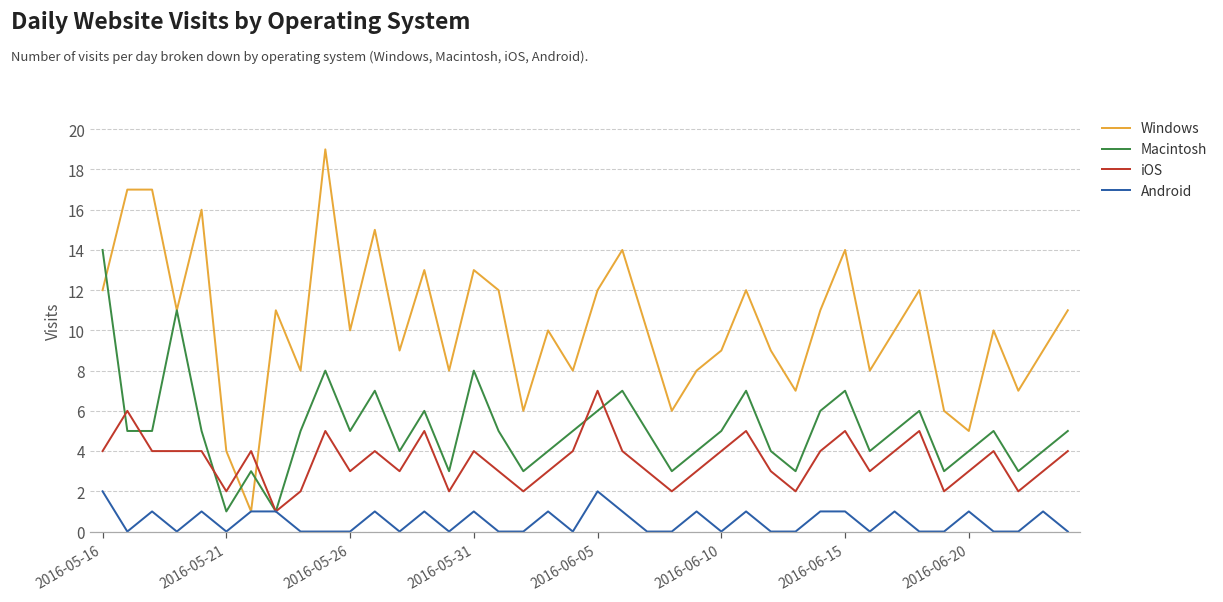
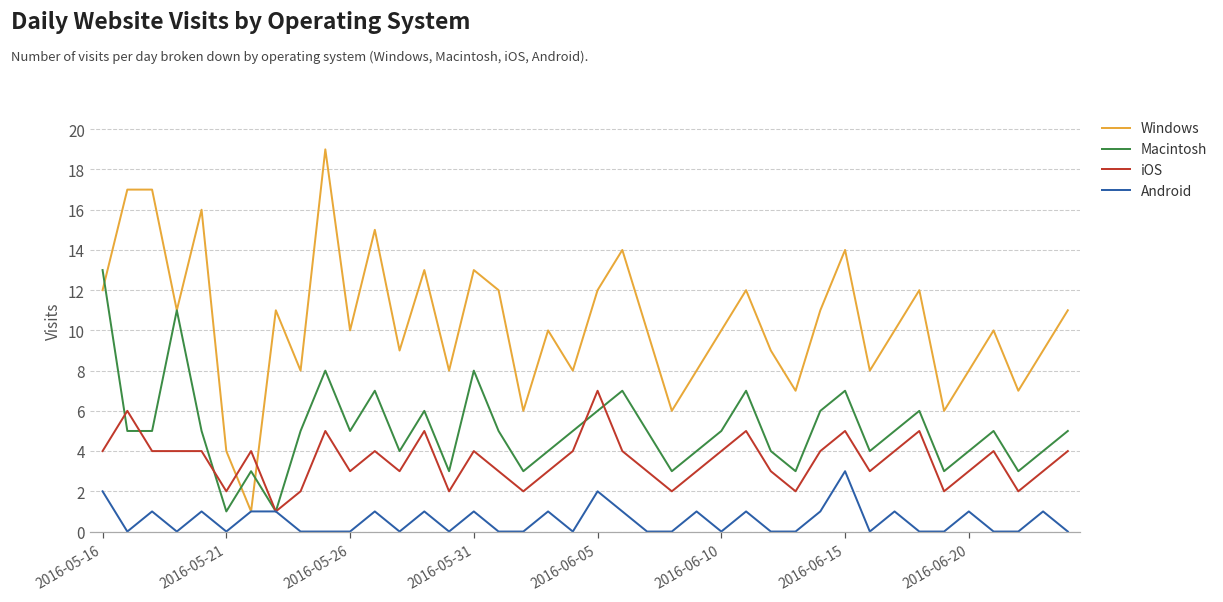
Macintosh, 2016-05-16: 14 -> 13
Windows, 2016-06-10: 9 -> 10
Android, 2016-06-15: 1 -> 3
Windows, 2016-06-20: 5 -> 8
